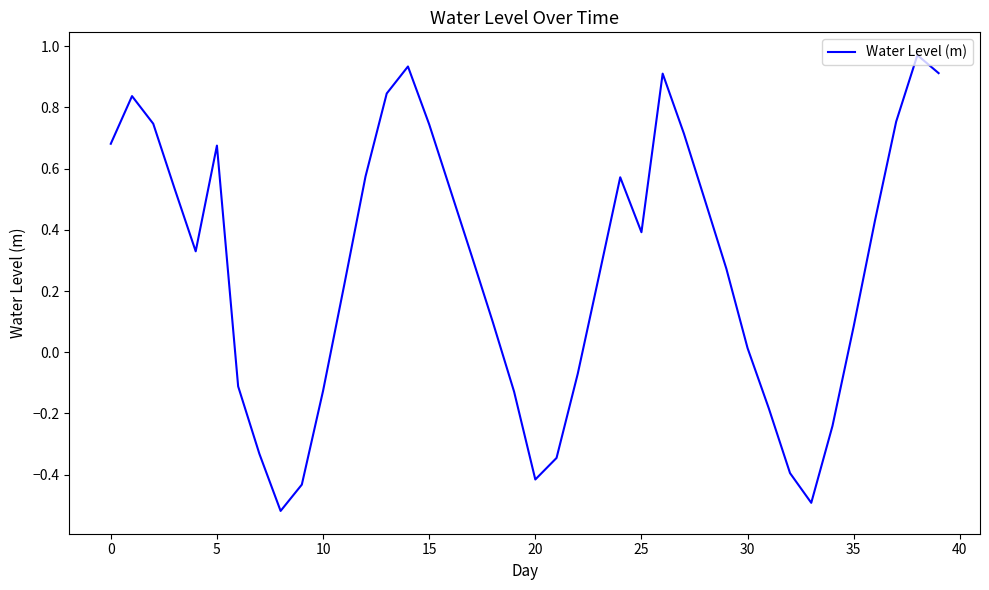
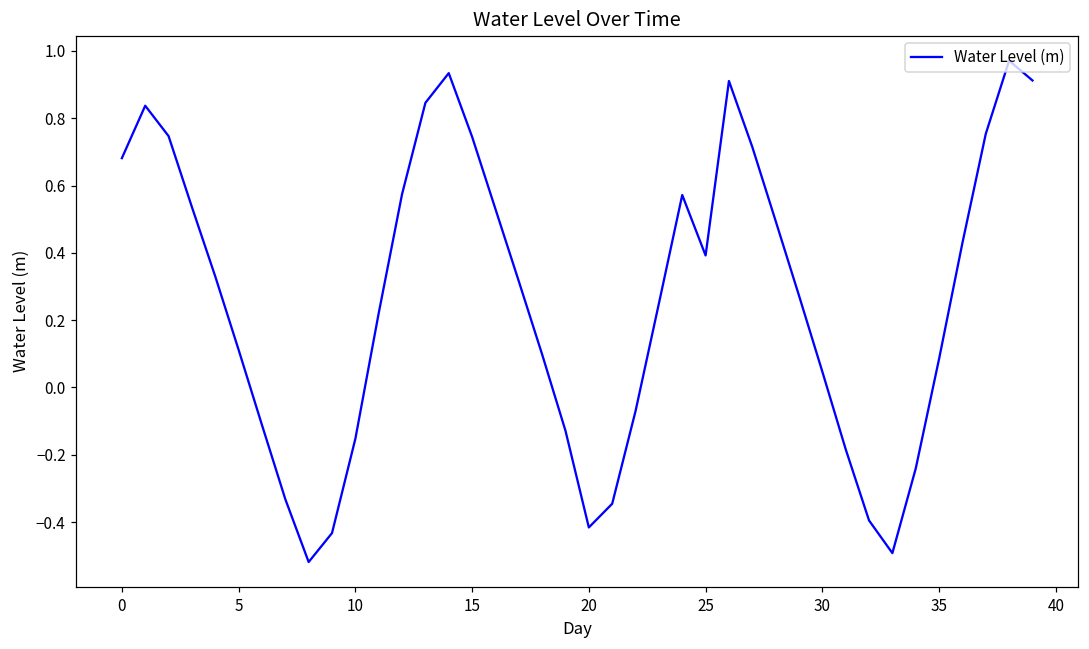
5: 0.68 -> 0.11
10: -0.13 -> -0.15
30: 0.01 -> 0.05
